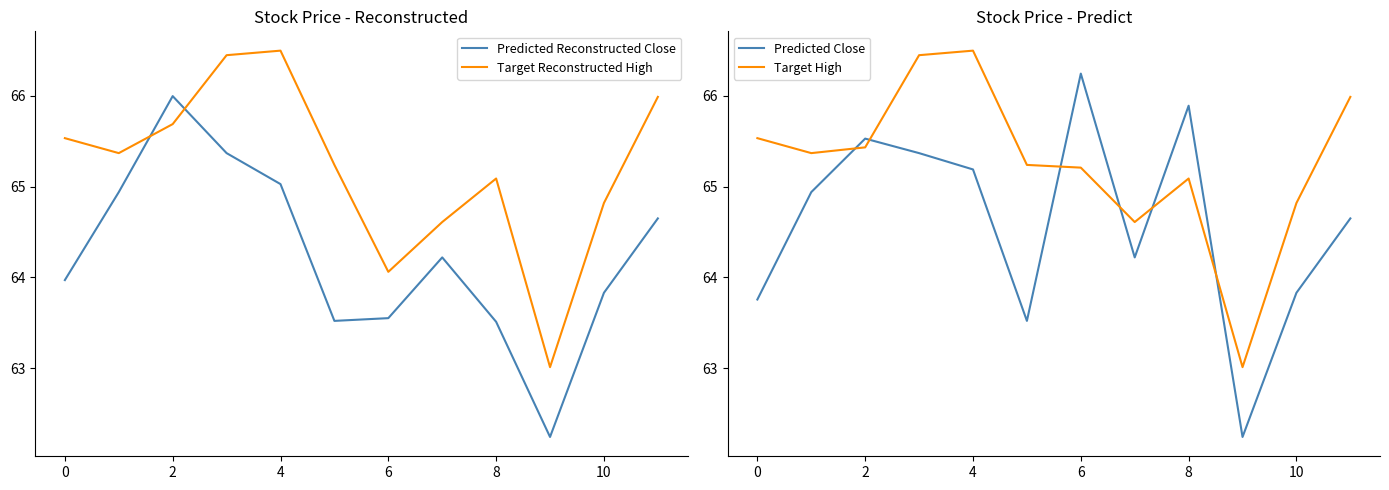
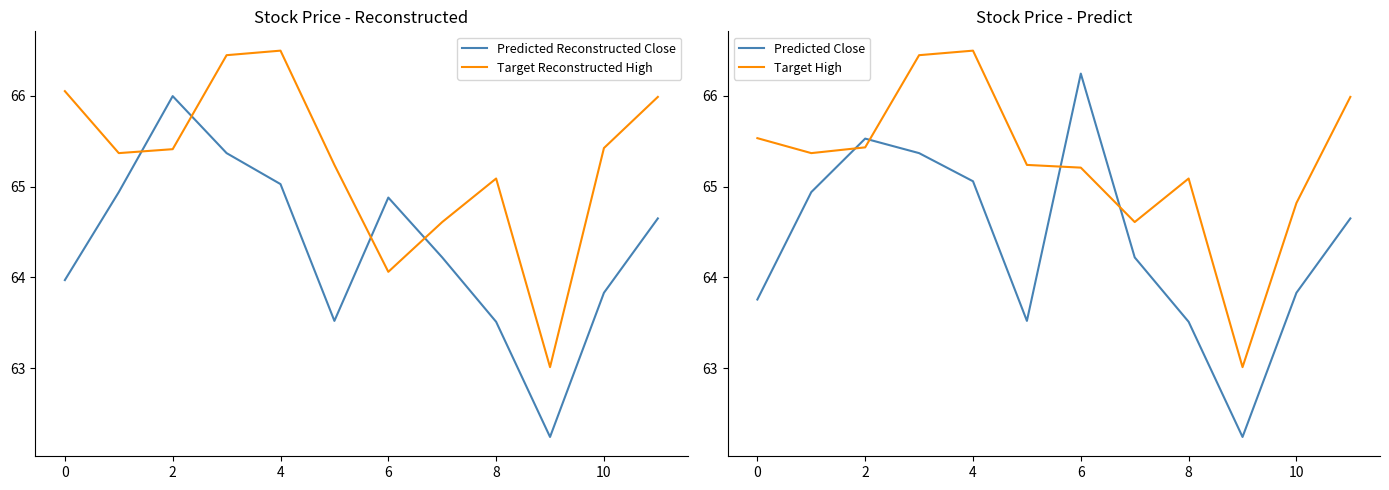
Stock Price - Reconstructed, Target Reconstructed High, 0: 65.5 -> 66.1
Stock Price - Reconstructed, Target Reconstructed High, 2: 65.7 -> 65.4
Stock Price - Reconstructed, Predicted Reconstructed Close, 6: 63.6 -> 64.9
Stock Price - Reconstructed, Target Reconstructed High, 10: 64.8 -> 65.4
Stock Price - Predict, Predicted Close, 4: 65.2 -> 65.1
Stock Price - Predict, Predicted Close, 8: 65.9 -> 63.5
